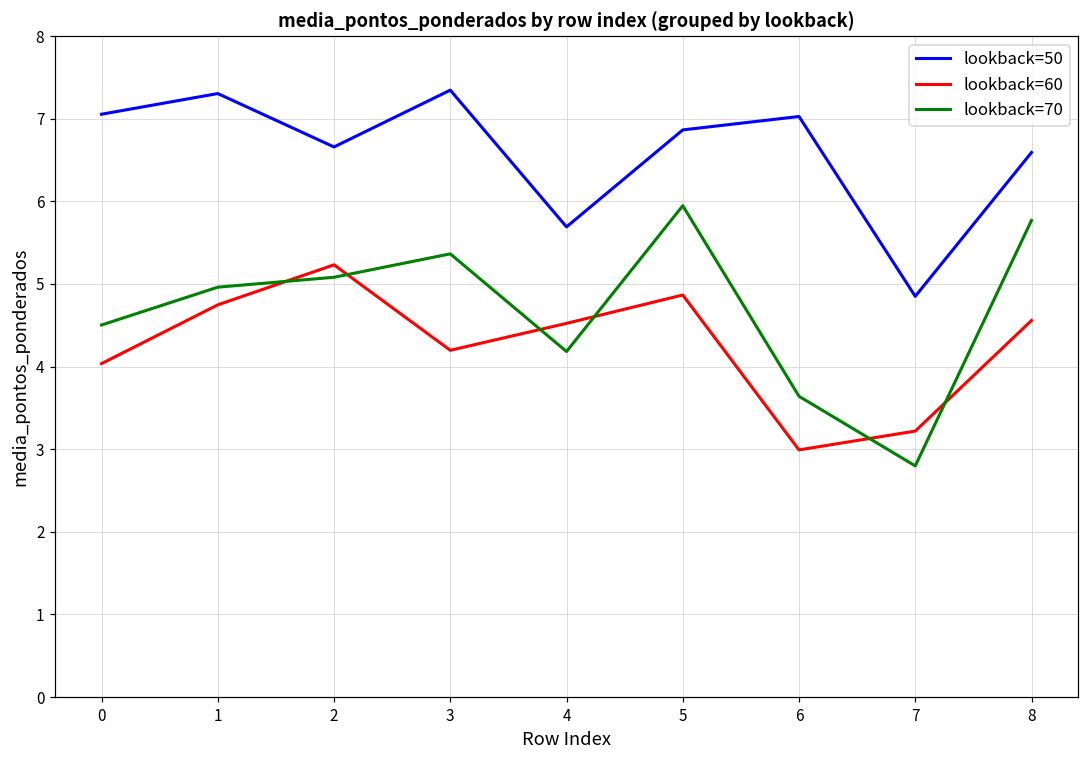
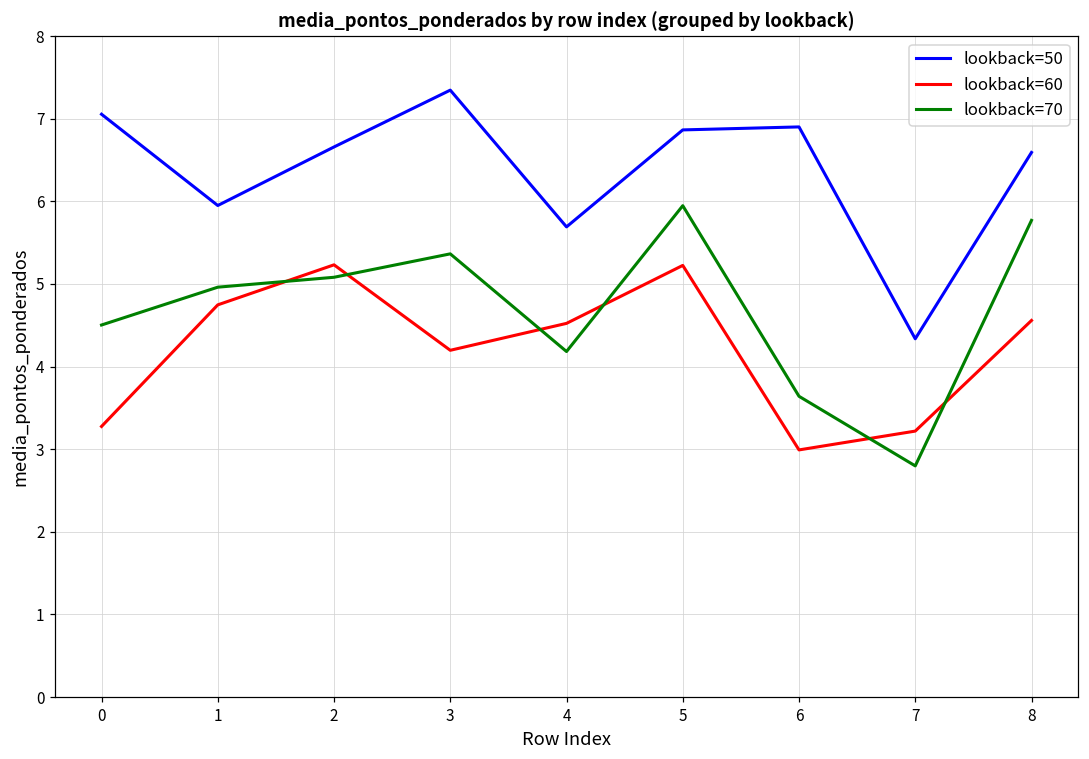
lookback=60, 0: 4.0 -> 3.3
lookback=50, 1: 7.3 -> 6.0
lookback=60, 5: 4.9 -> 5.2
lookback=50, 6: 7.0 -> 6.9
lookback=50, 7: 4.9 -> 4.3
